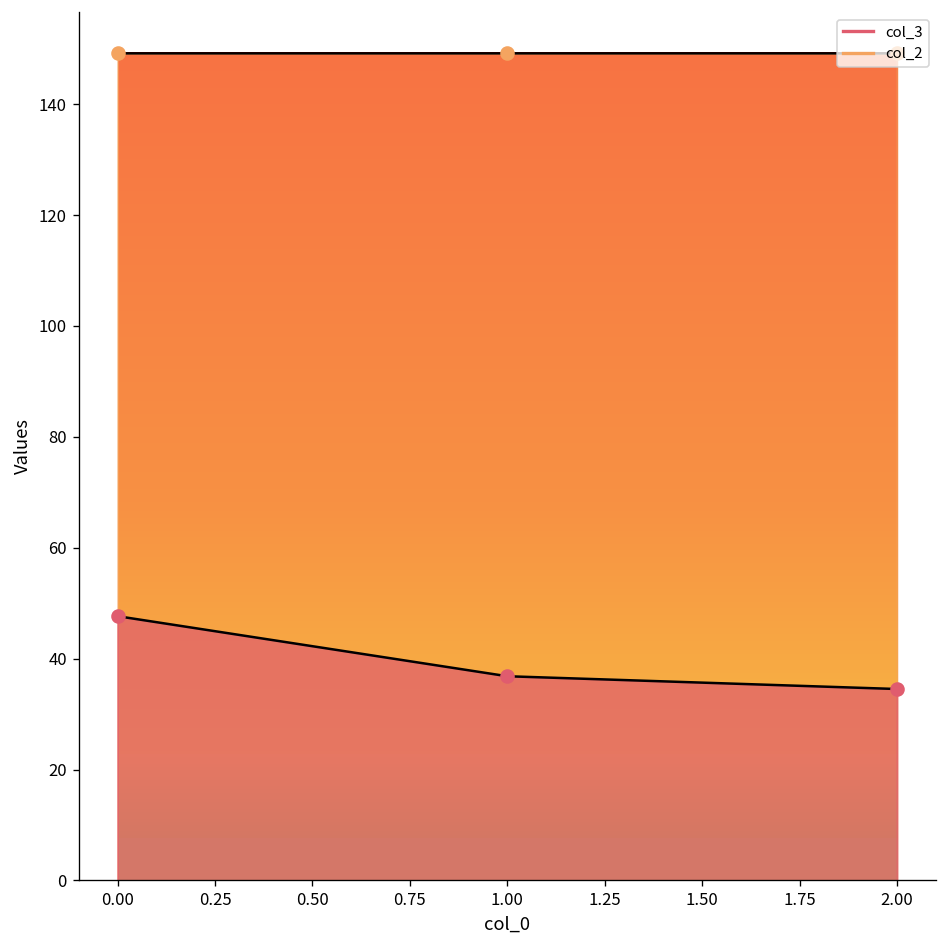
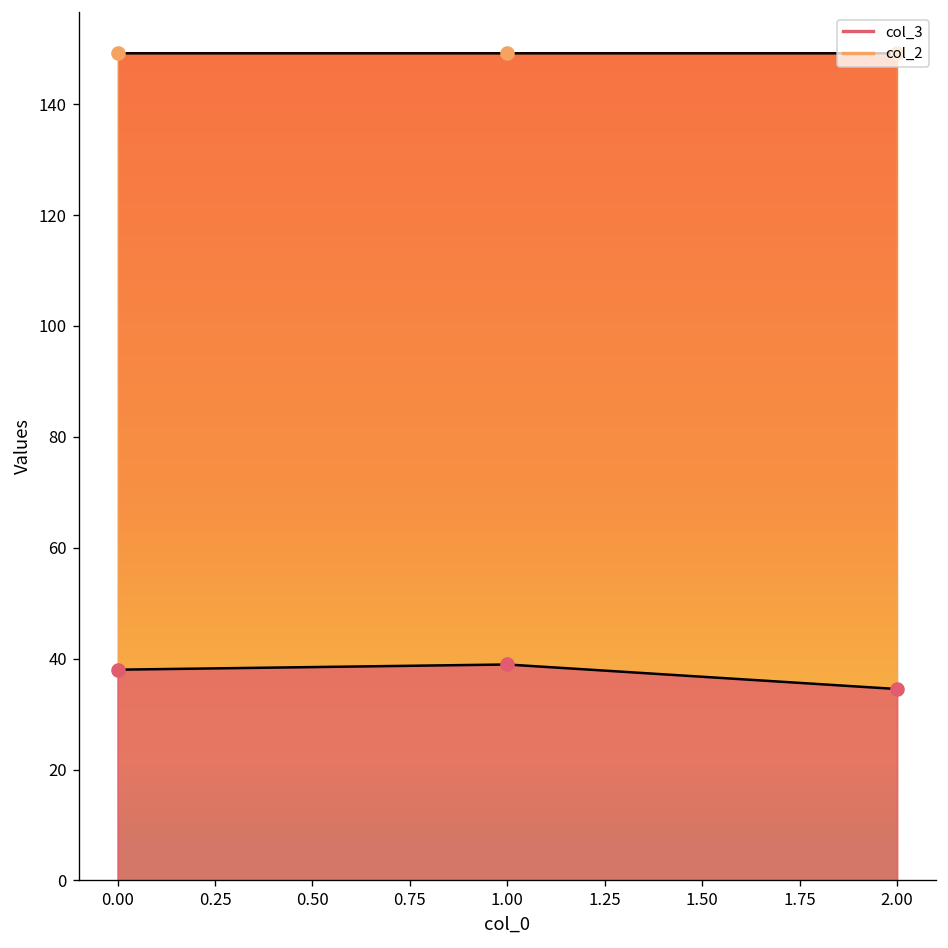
col_3, 0.00: 48 -> 38
col_3, 1.00: 37 -> 39
